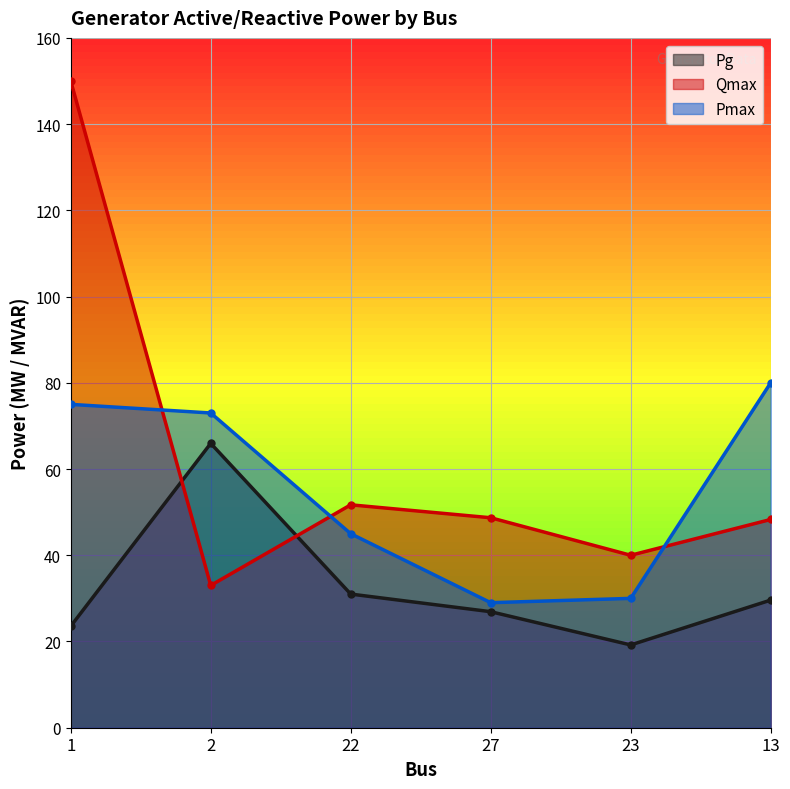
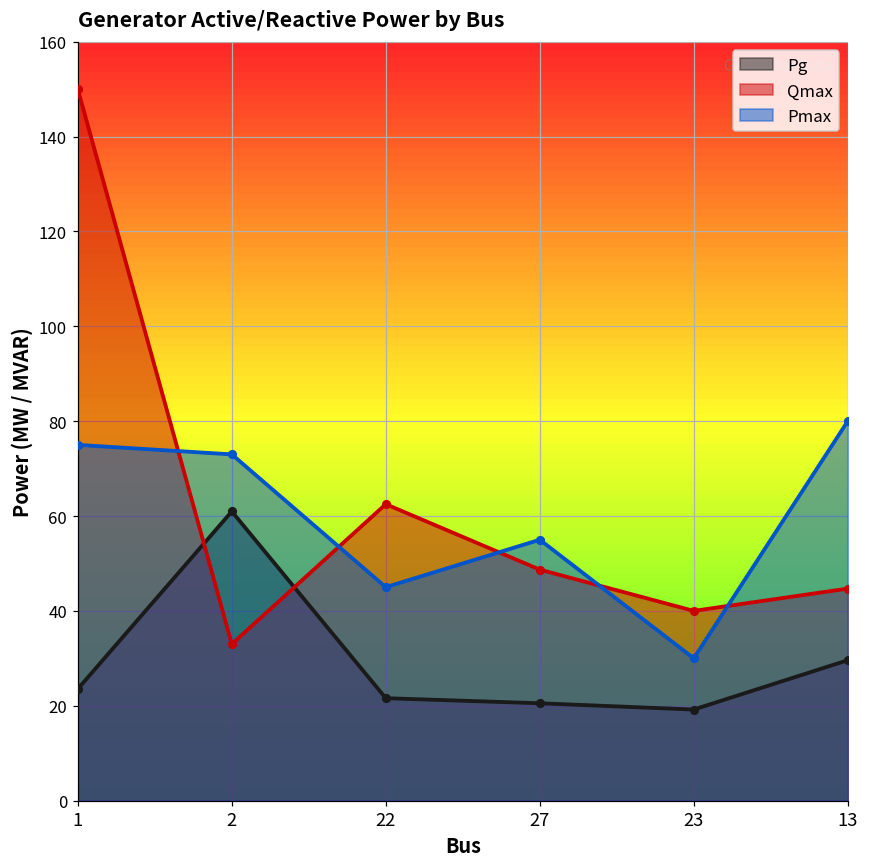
Pg, 2: 66 -> 61
Pg, 22: 31 -> 22
Qmax, 22: 52 -> 63
Pg, 27: 27 -> 21
Pmax, 27: 29 -> 55
Qmax, 13: 48 -> 45
